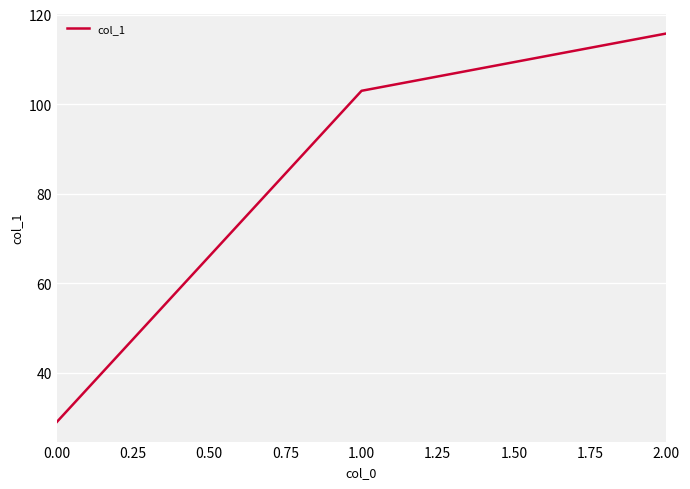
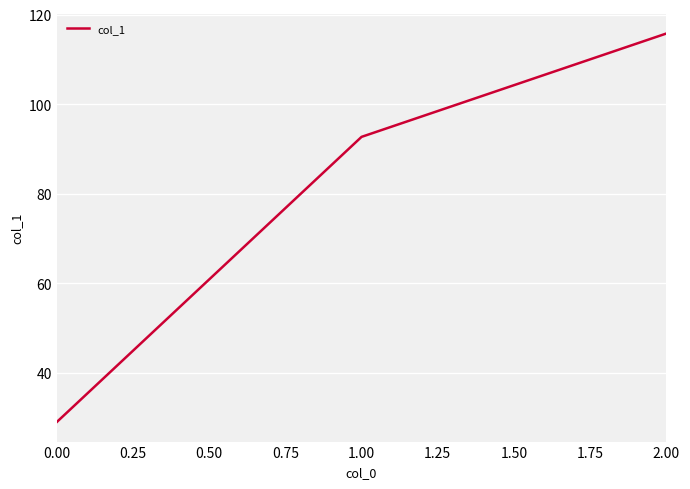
1.00: 103 -> 93
